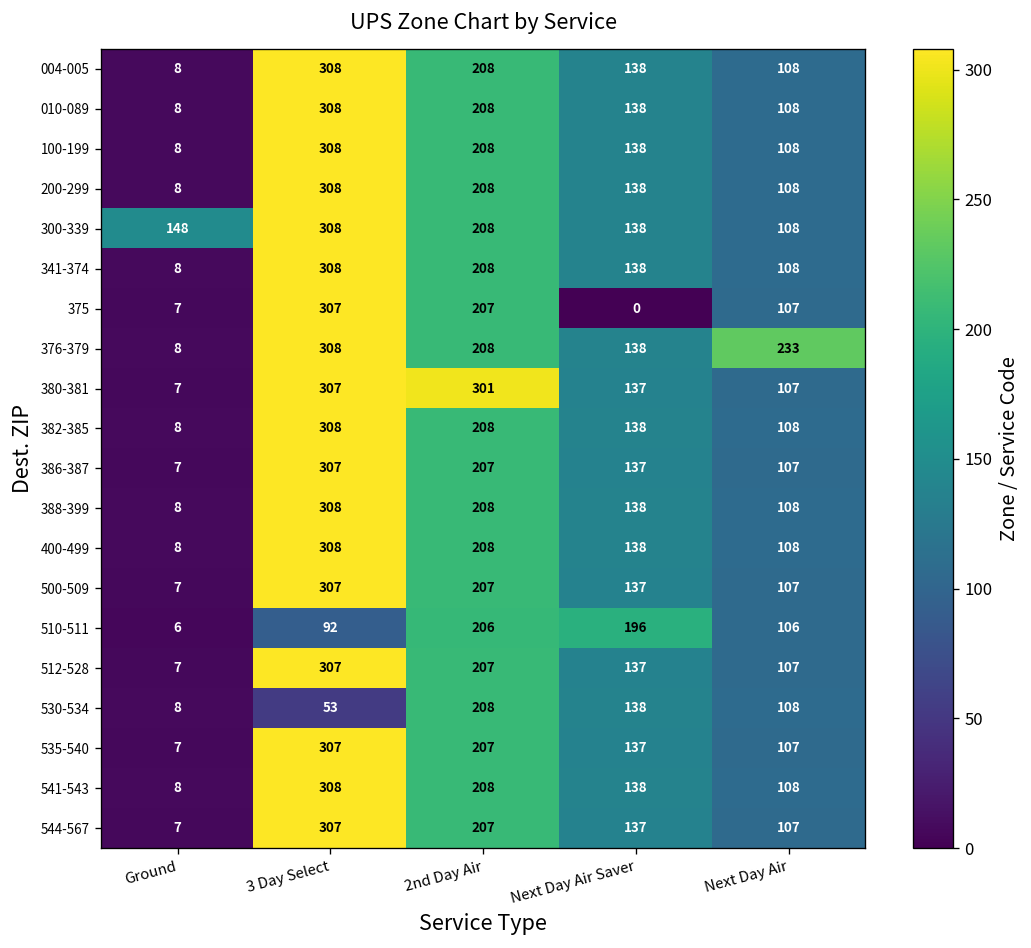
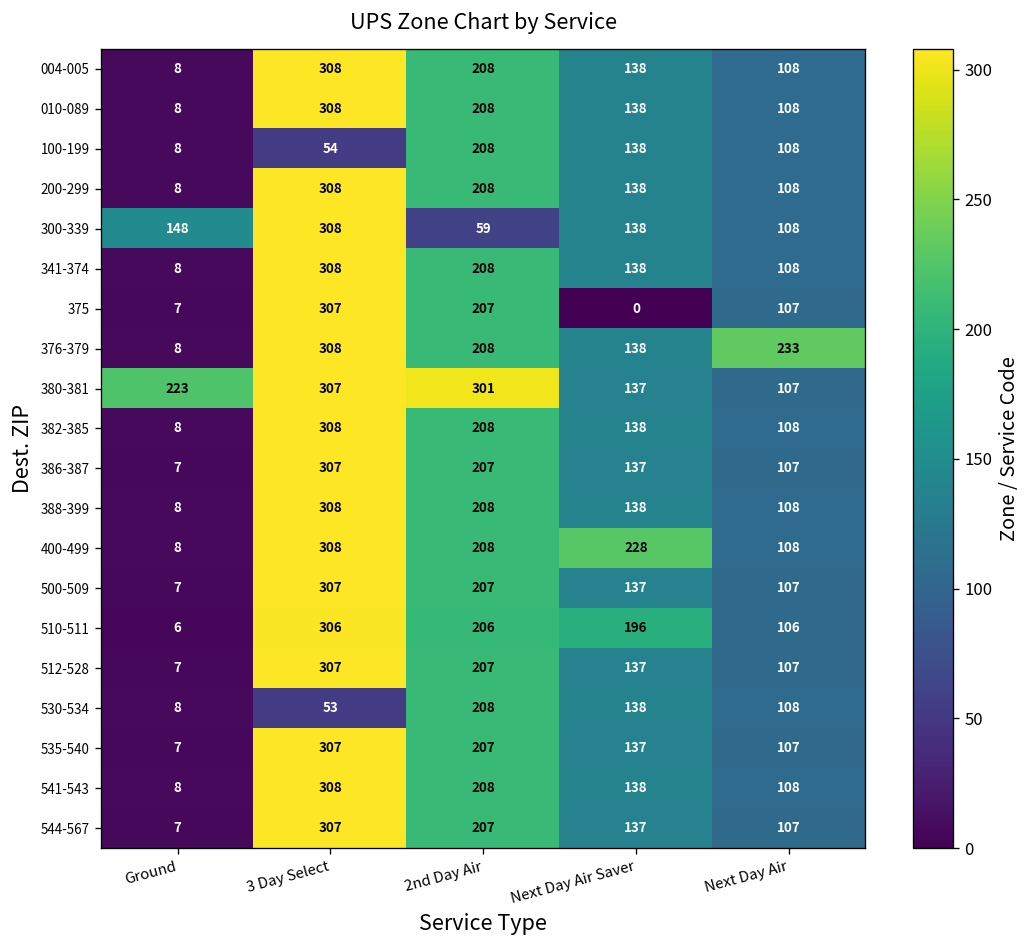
100-199, 3 Day Select: 308 -> 54
300-339, 2nd Day Air: 208 -> 59
380-381, Ground: 7 -> 223
400-499, Next Day Air Saver: 138 -> 228
510-511, 3 Day Select: 92 -> 306
